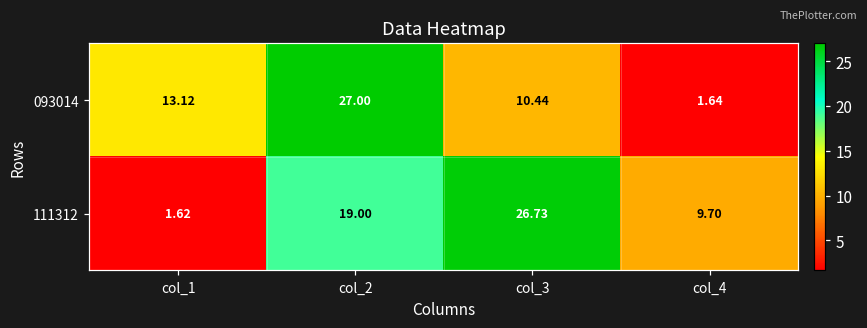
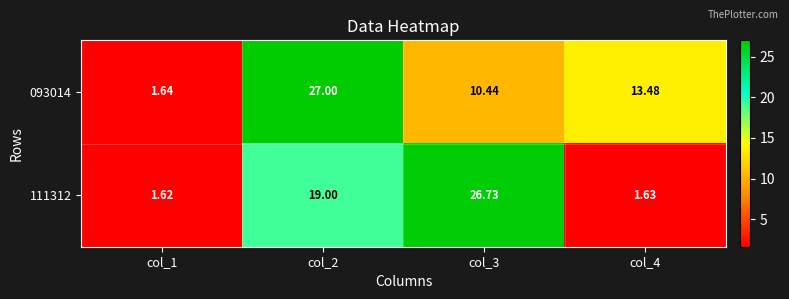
093014, col_1: 13.12 -> 1.64
093014, col_4: 1.64 -> 13.48
111312, col_4: 9.70 -> 1.63
